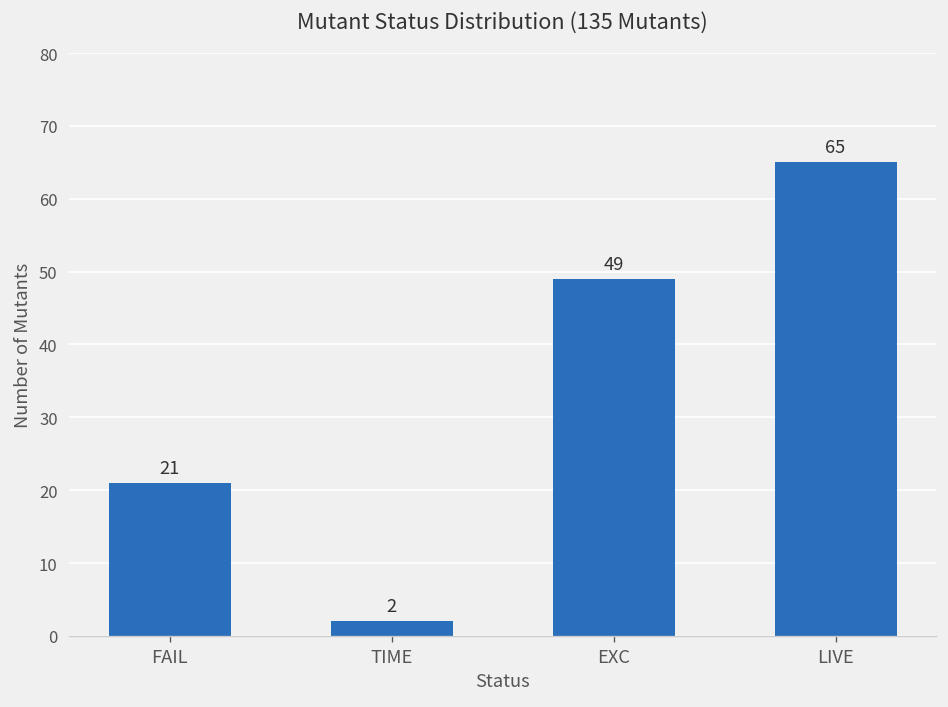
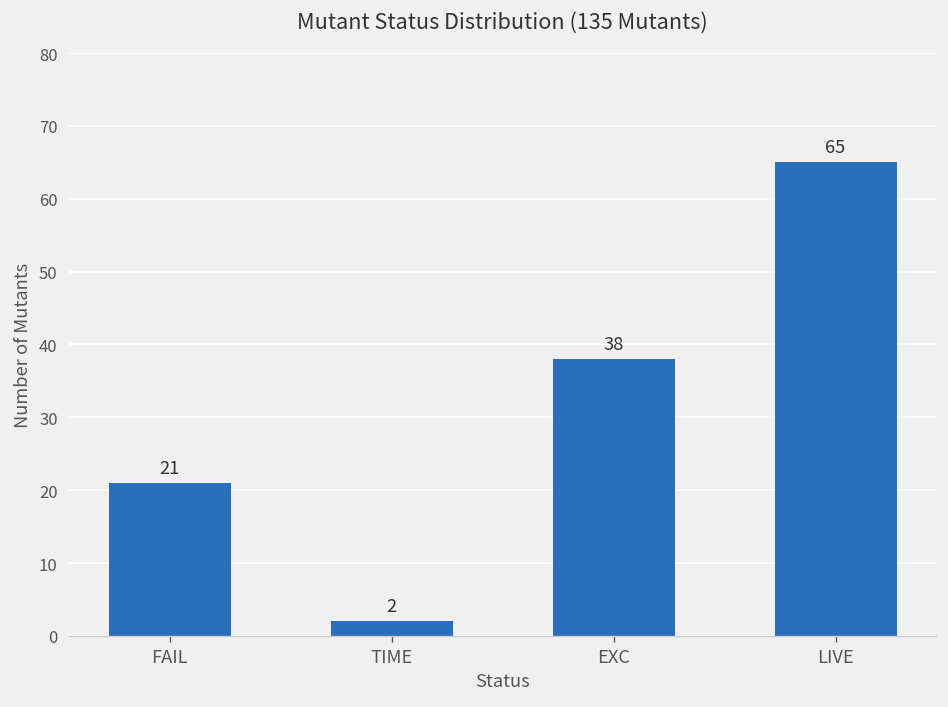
EXC: 49 -> 38
